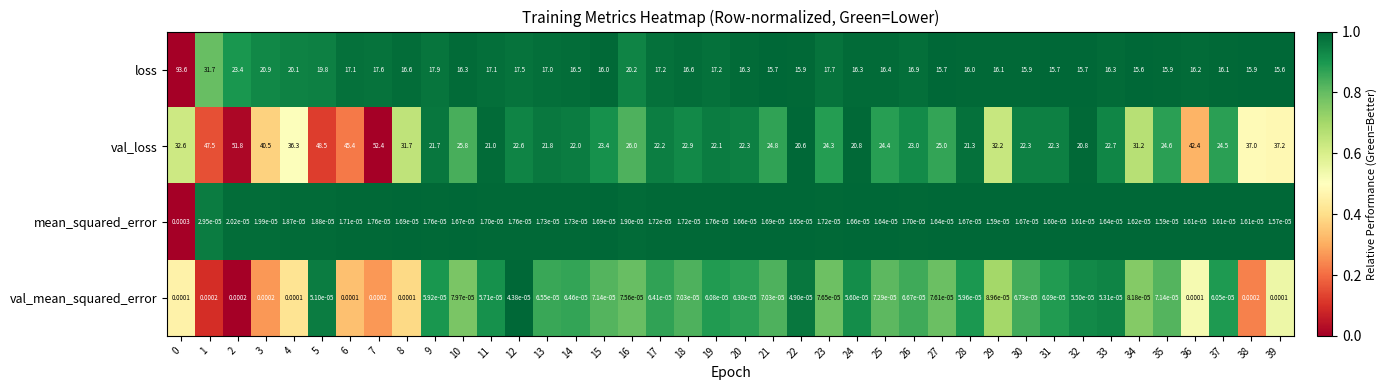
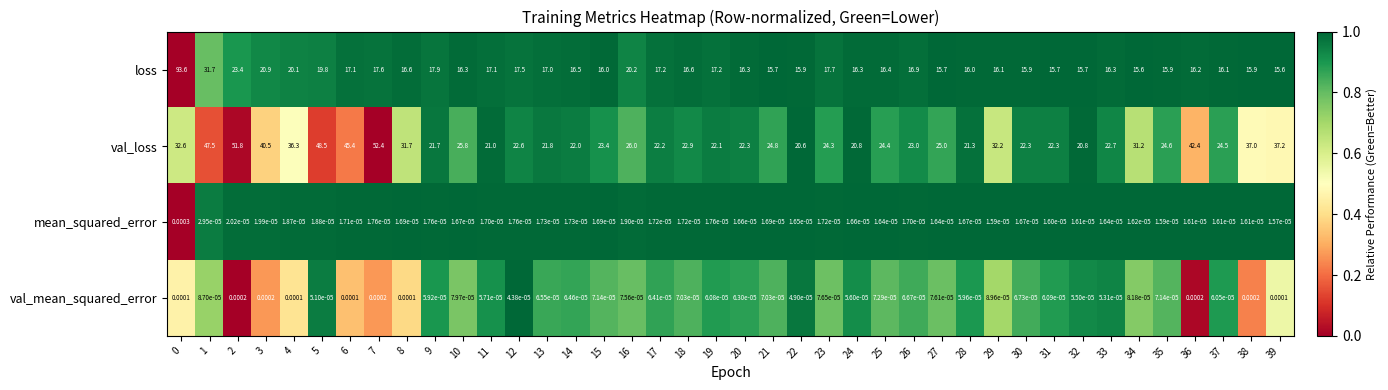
val_mean_squared_error, 1: 0.0002 -> 8.70e-05
val_mean_squared_error, 36: 0.0001 -> 0.0002
